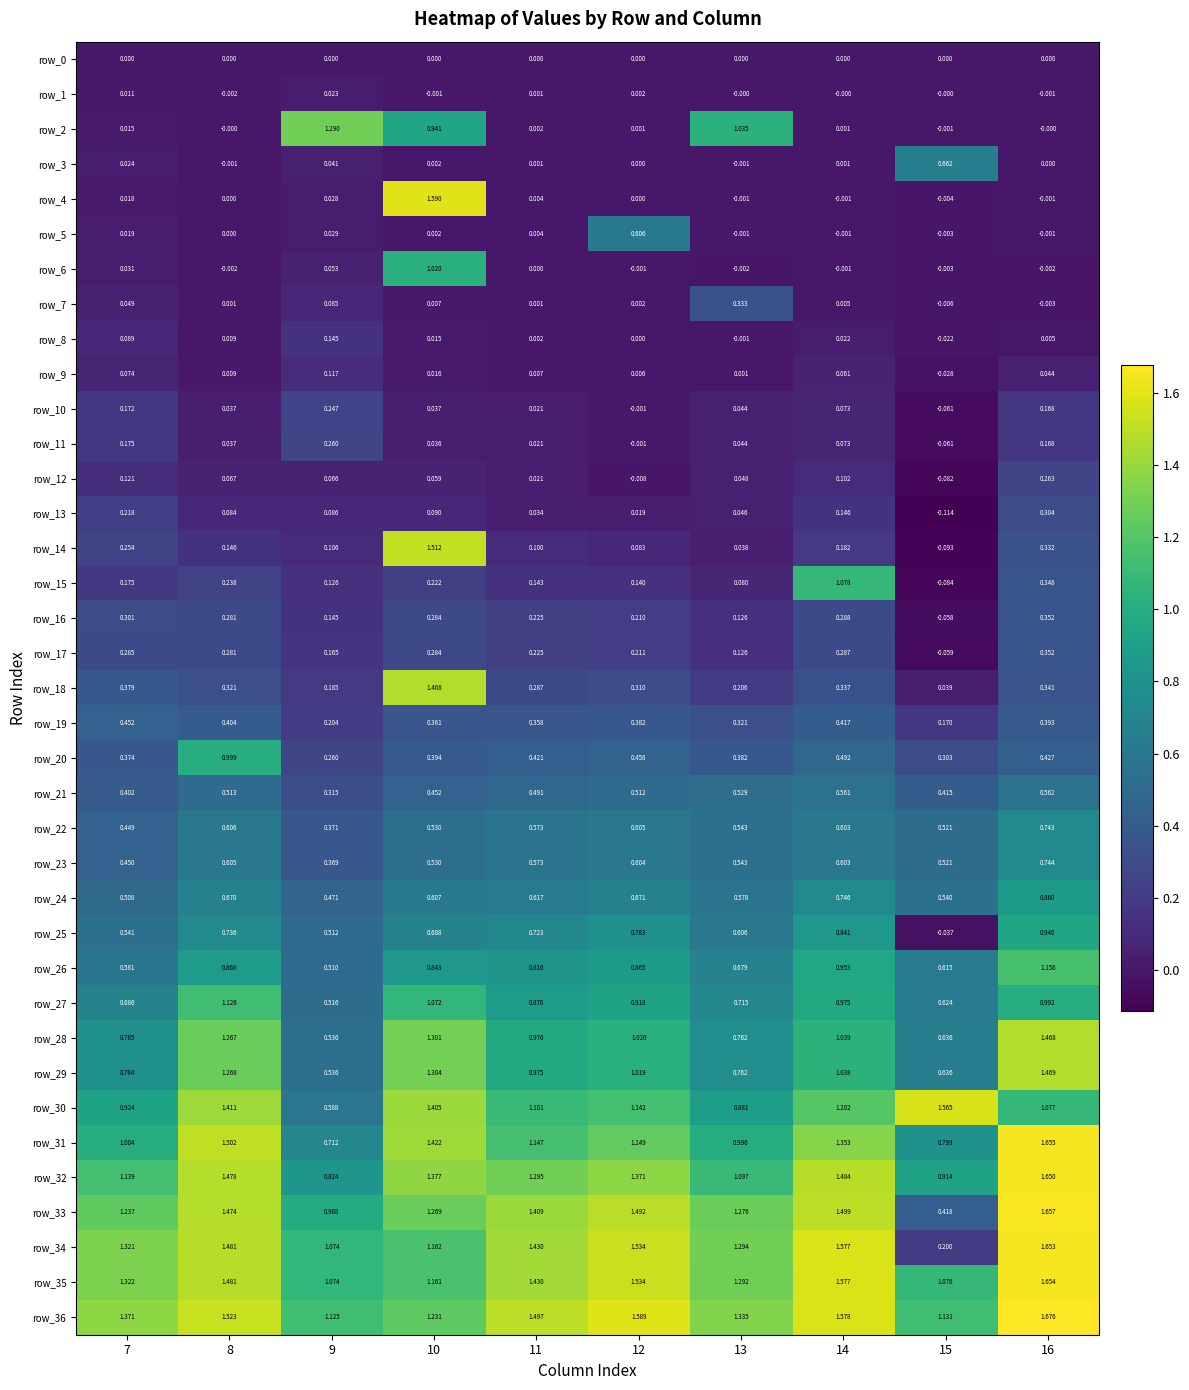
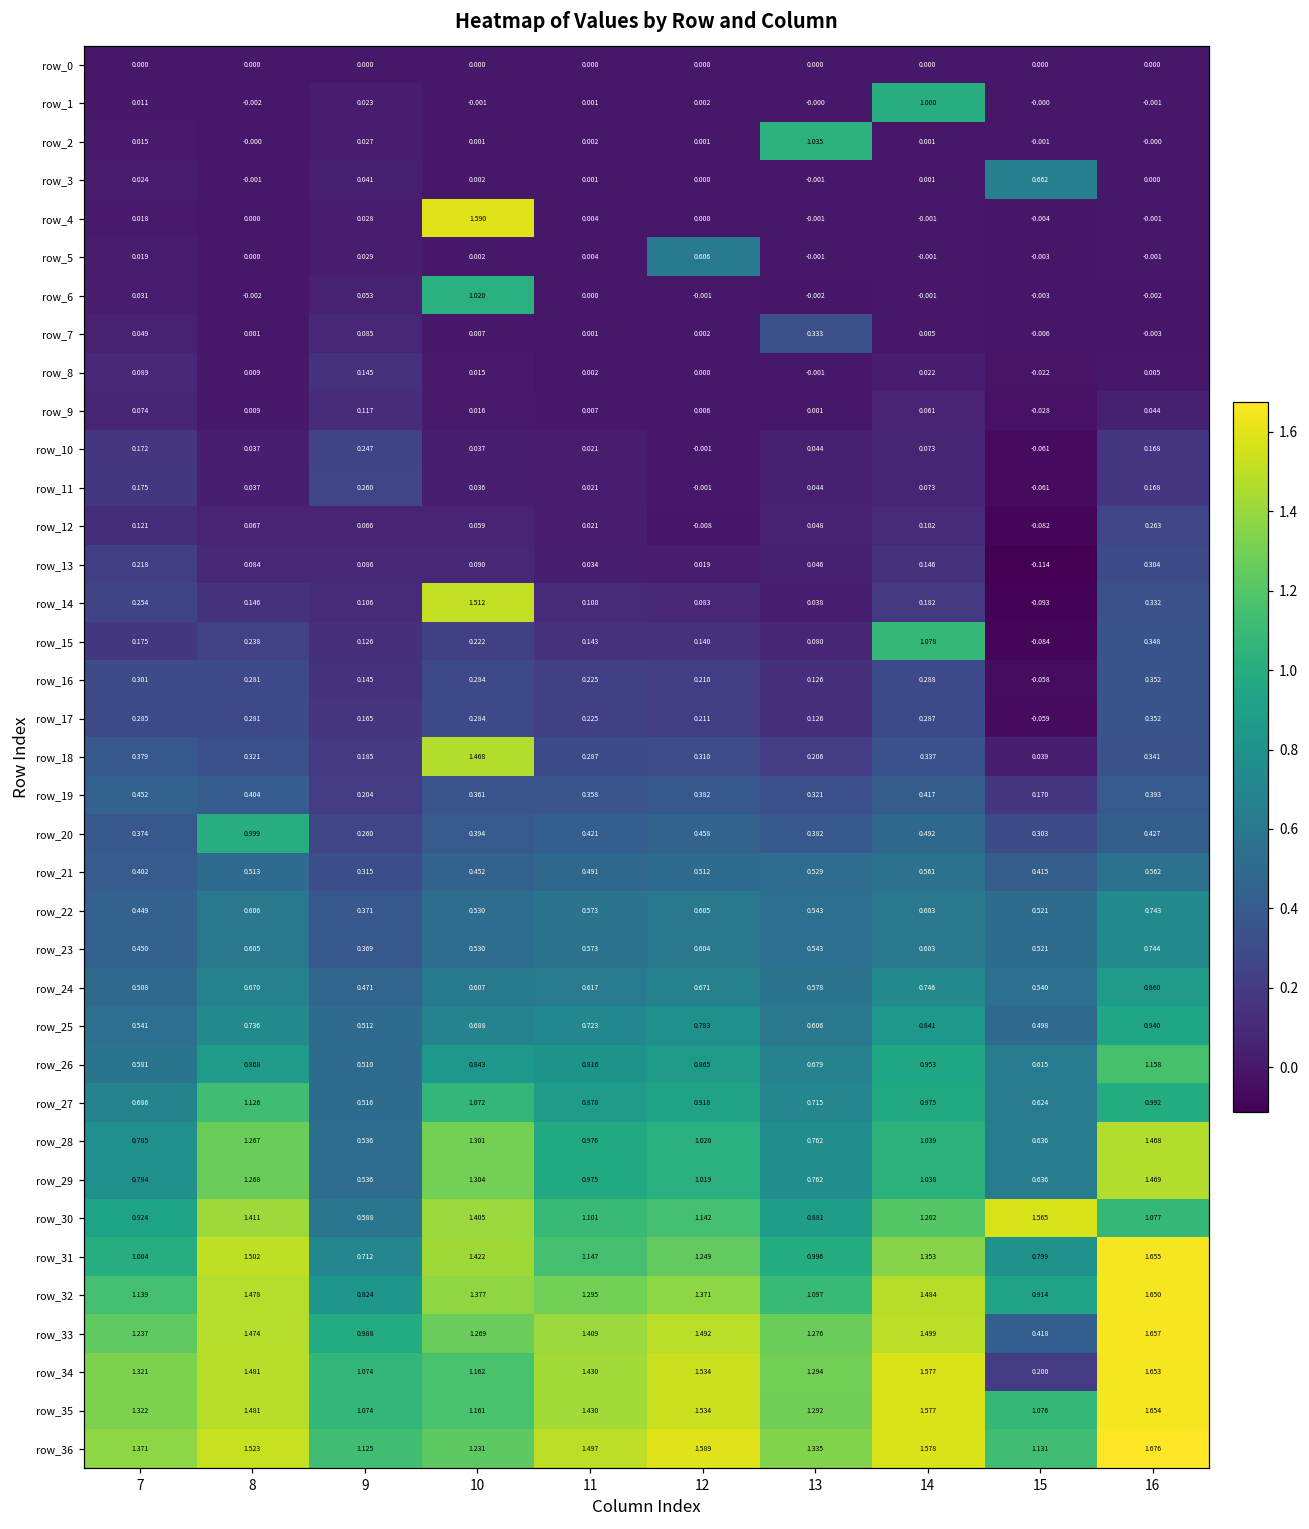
row_1, 14: -0.000 -> 1.000
row_2, 9: 1.290 -> 0.027
row_2, 10: 0.941 -> 0.001
row_25, 15: -0.037 -> 0.498
